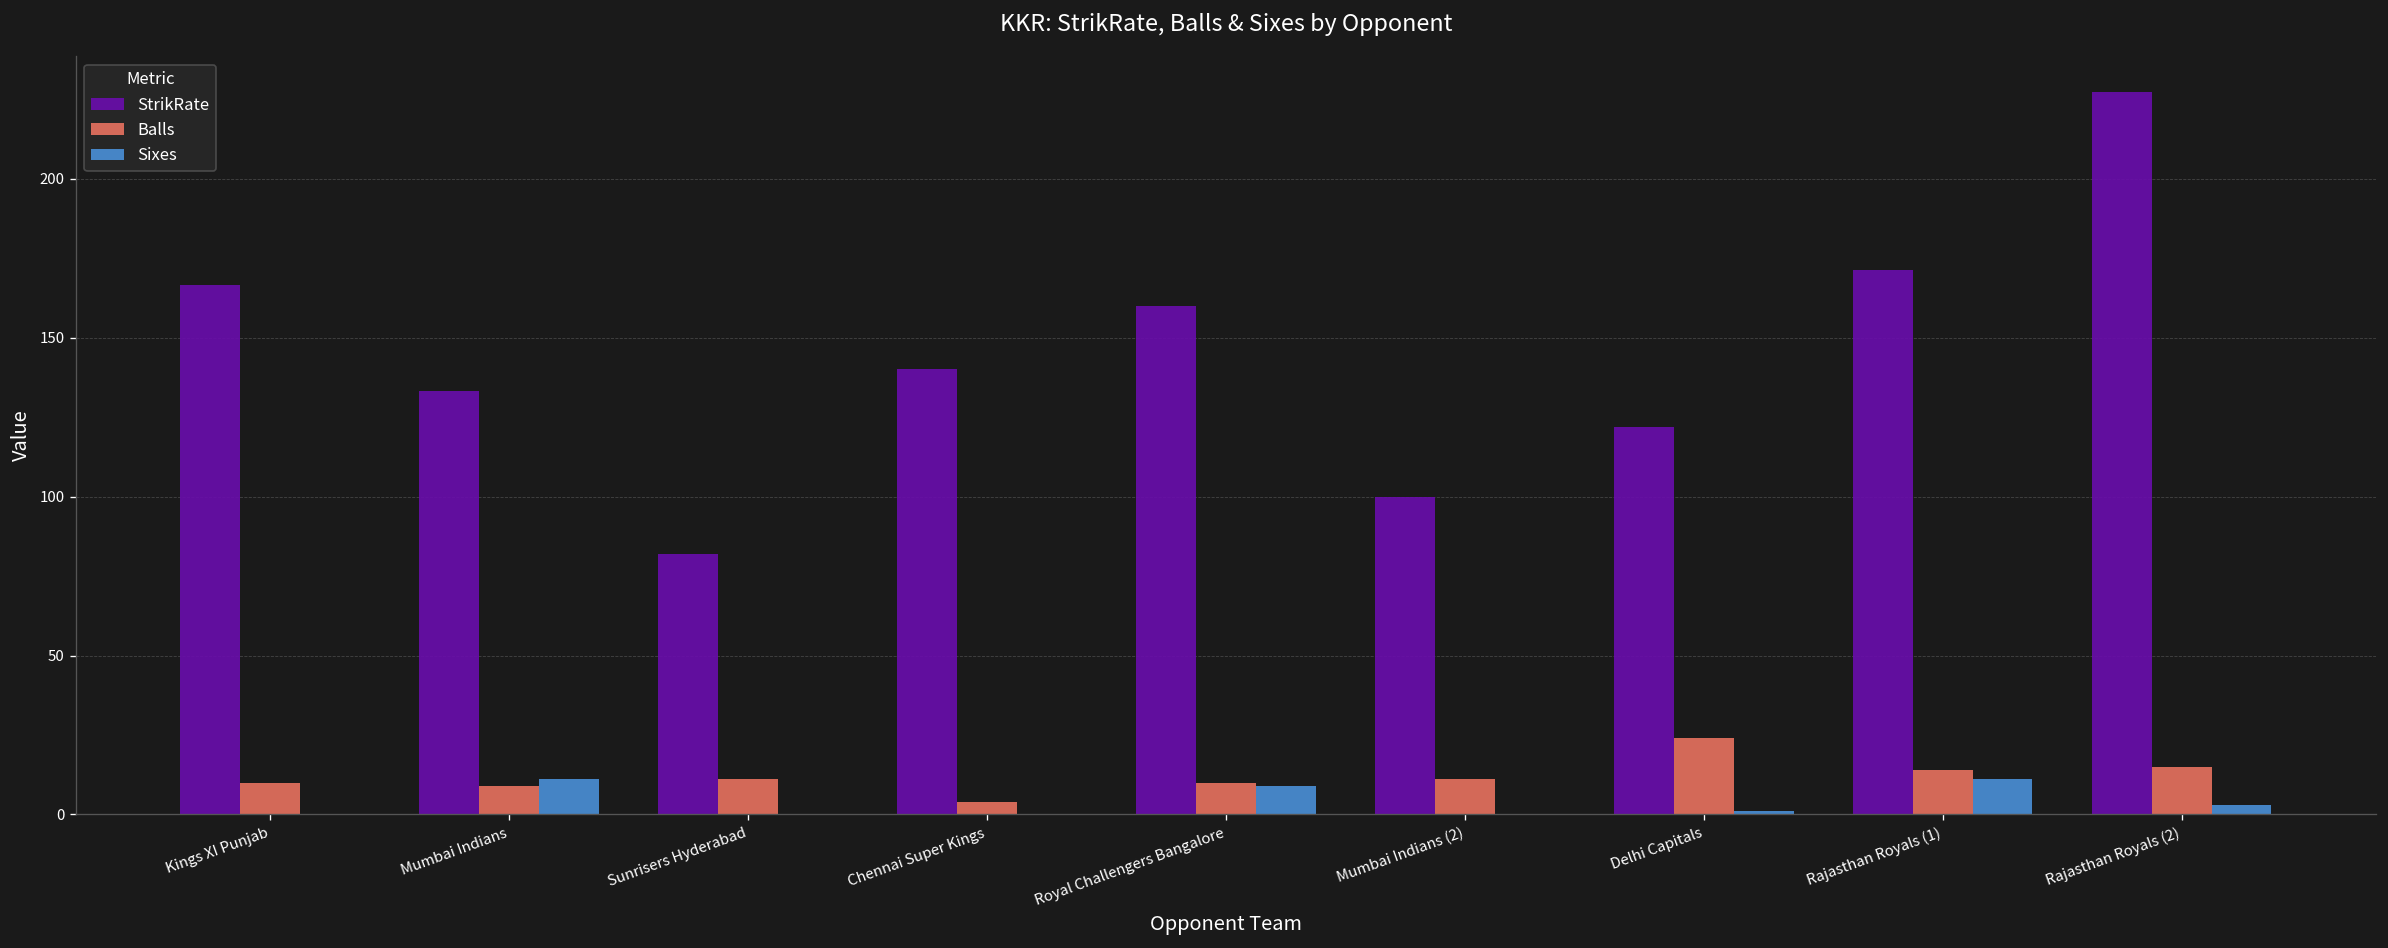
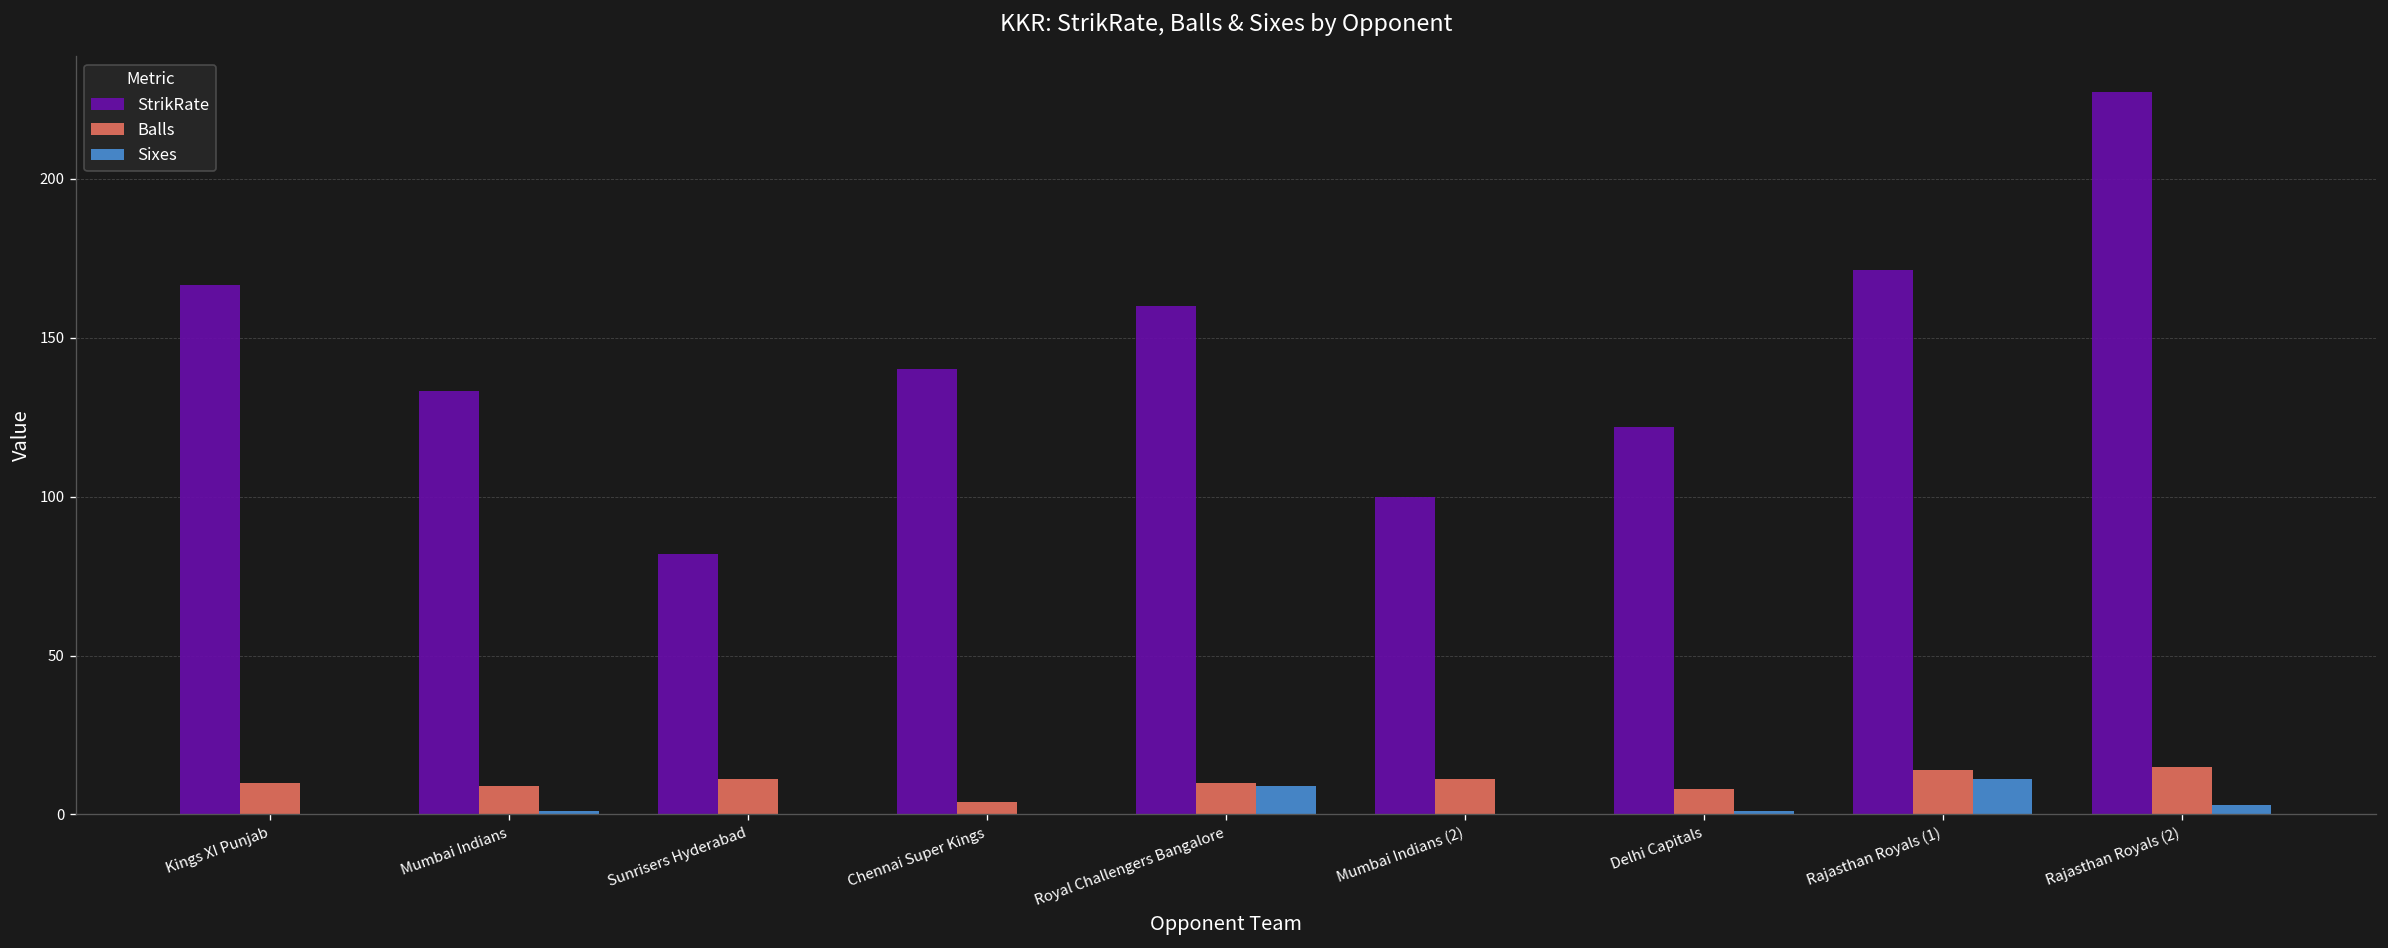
Sixes, Mumbai Indians: 11 -> 1
Balls, Delhi Capitals: 24 -> 8
